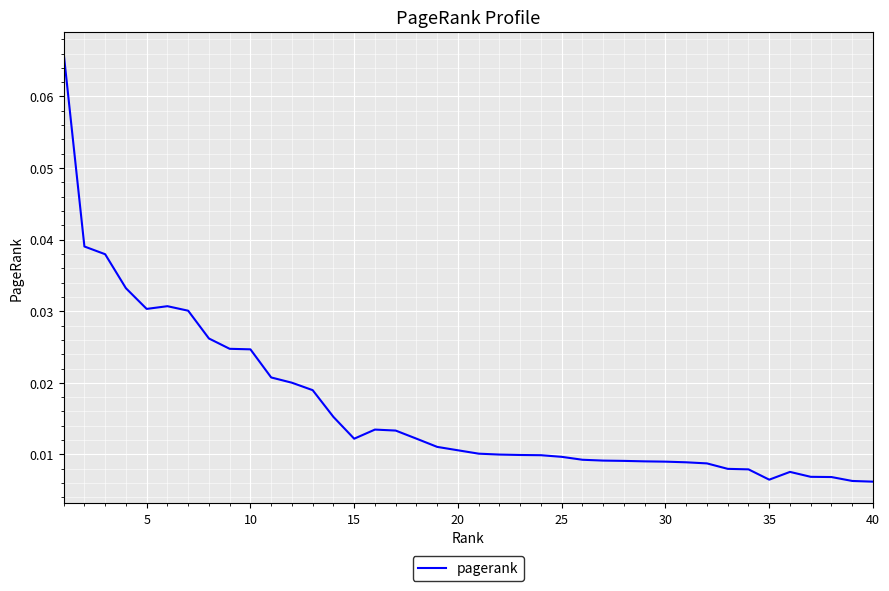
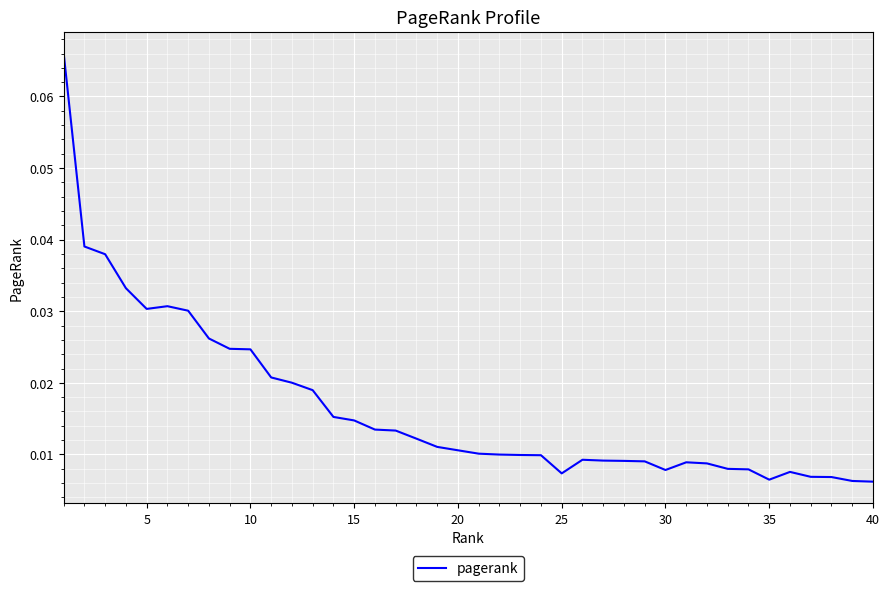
15: 0.012 -> 0.015
25: 0.010 -> 0.007
30: 0.009 -> 0.008
